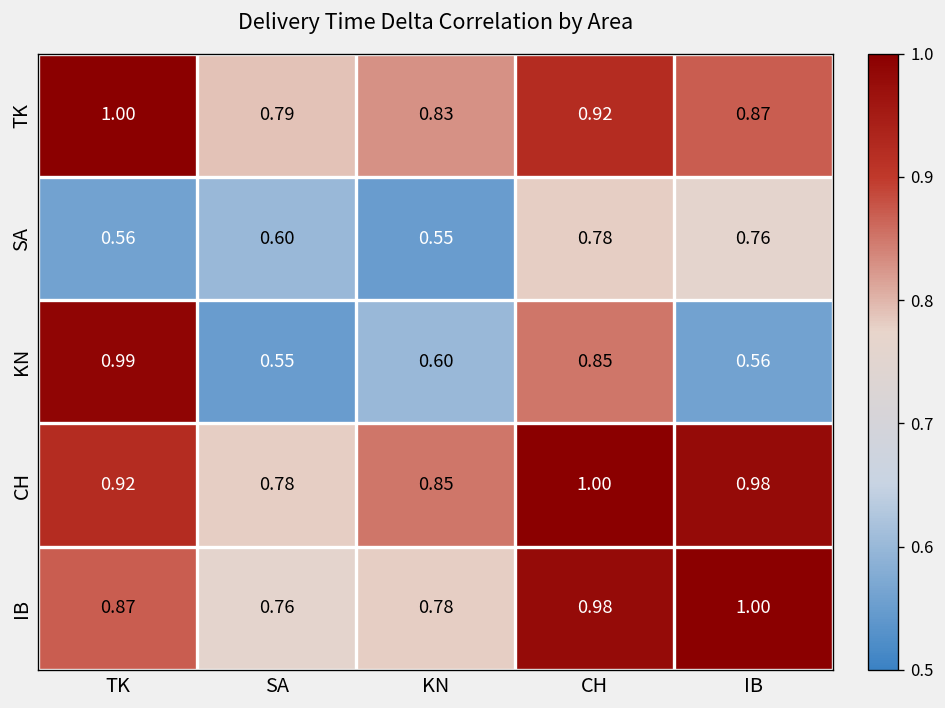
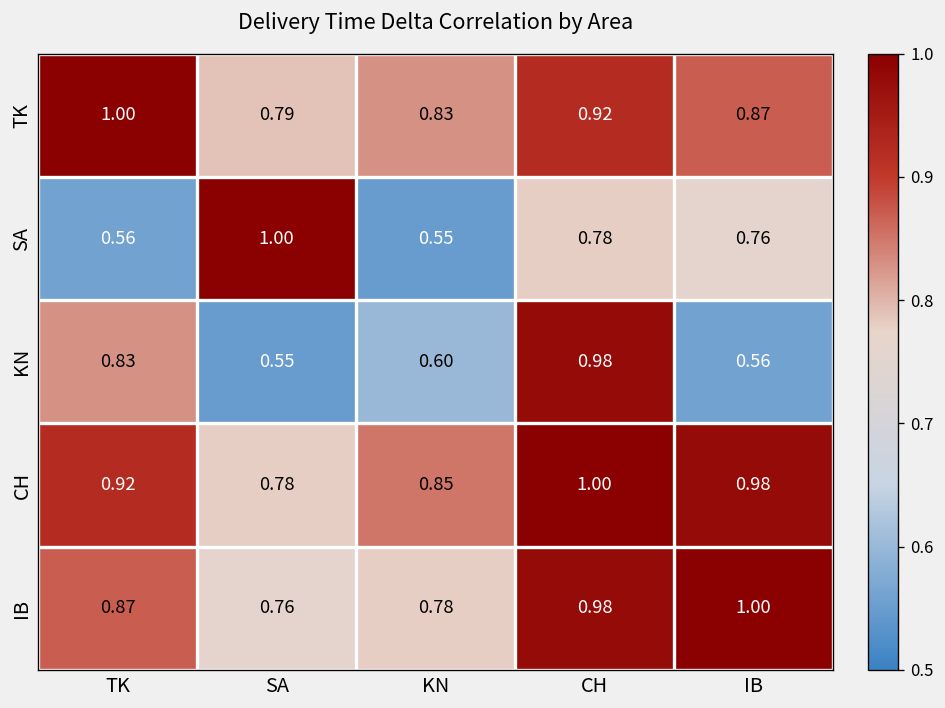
SA, SA: 0.60 -> 1.00
KN, TK: 0.99 -> 0.83
KN, CH: 0.85 -> 0.98
